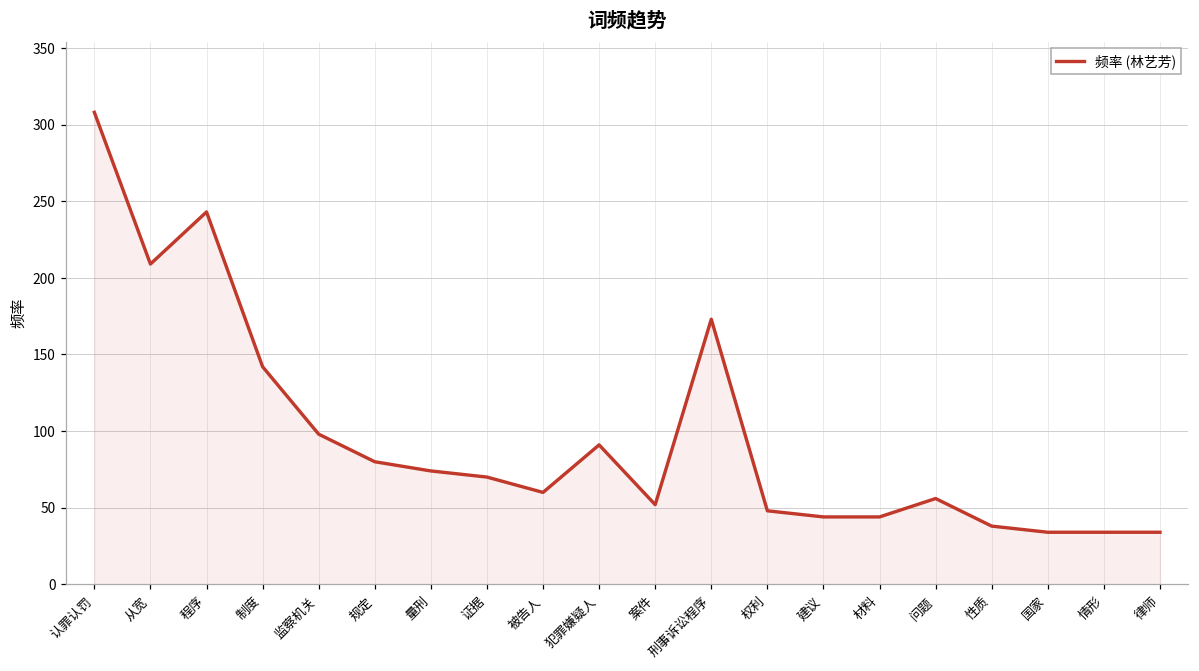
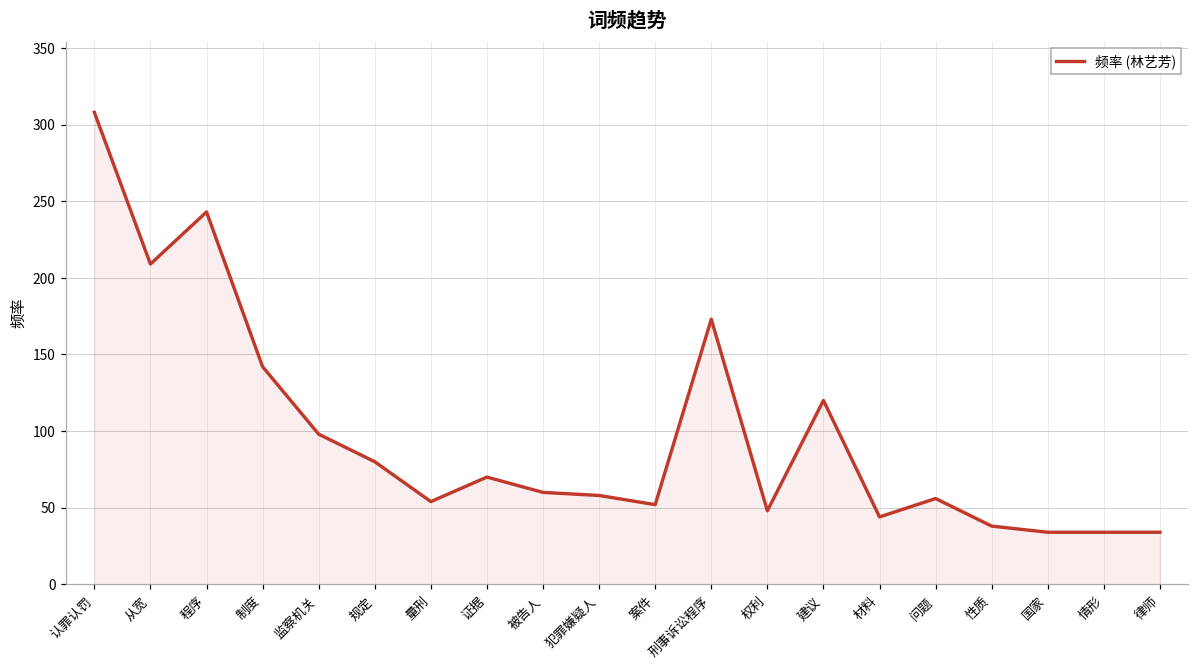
量刑: 74 -> 54
犯罪嫌疑人: 91 -> 58
建议: 44 -> 120
